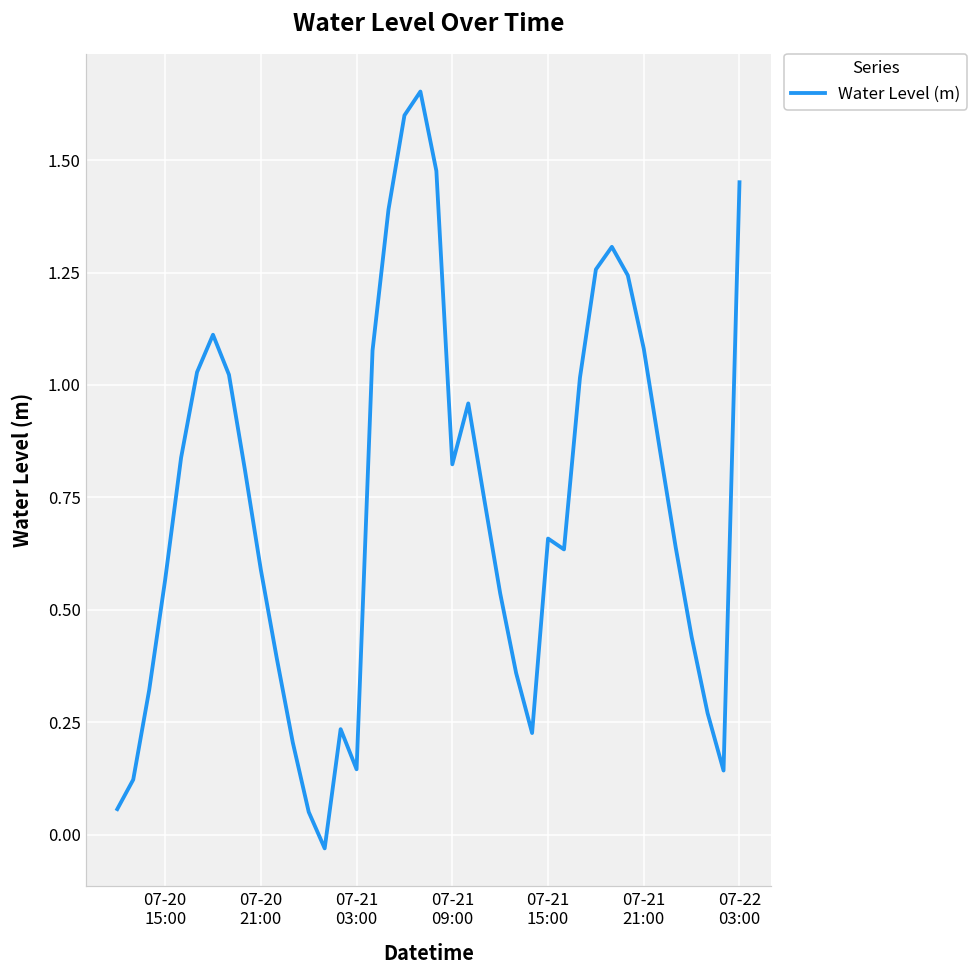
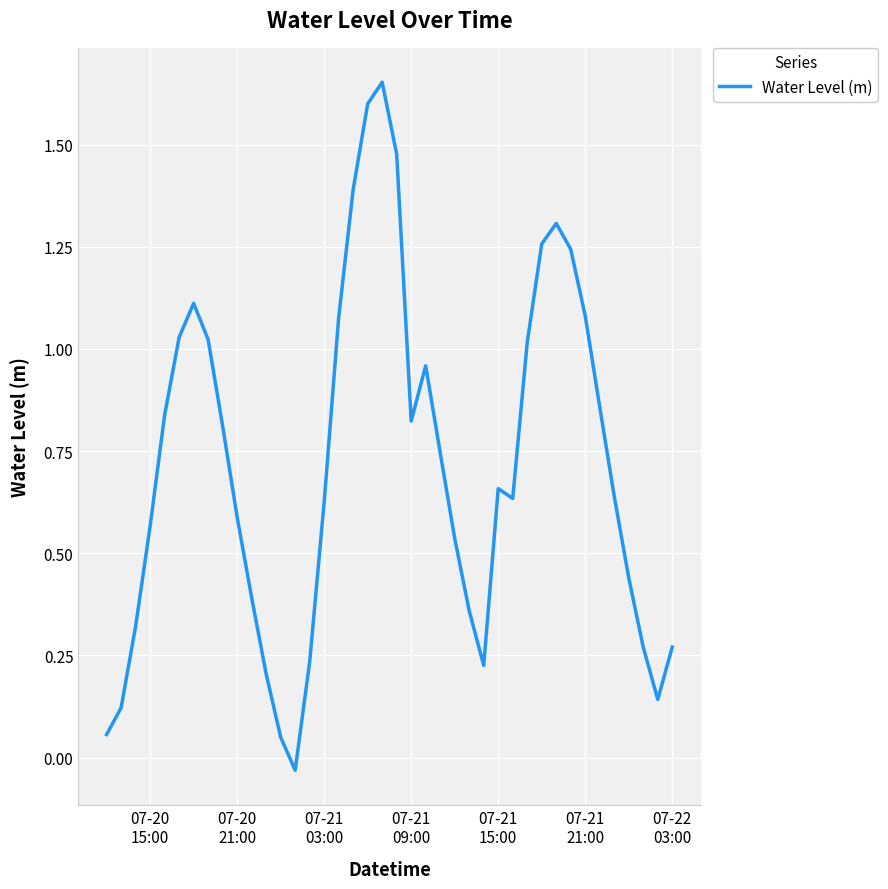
07-21 03:00: 0.15 -> 0.63
07-22 03:00: 1.45 -> 0.27
